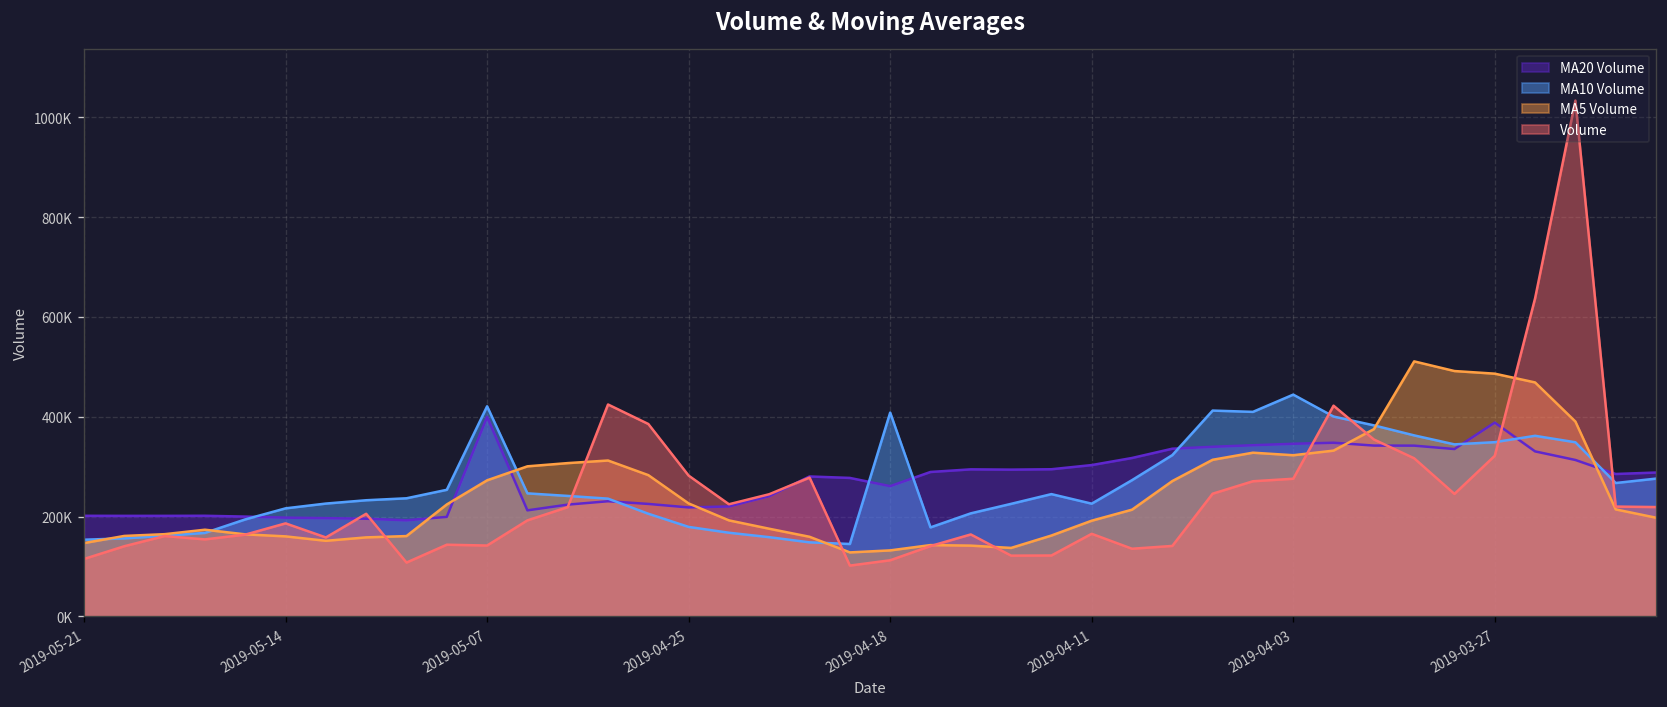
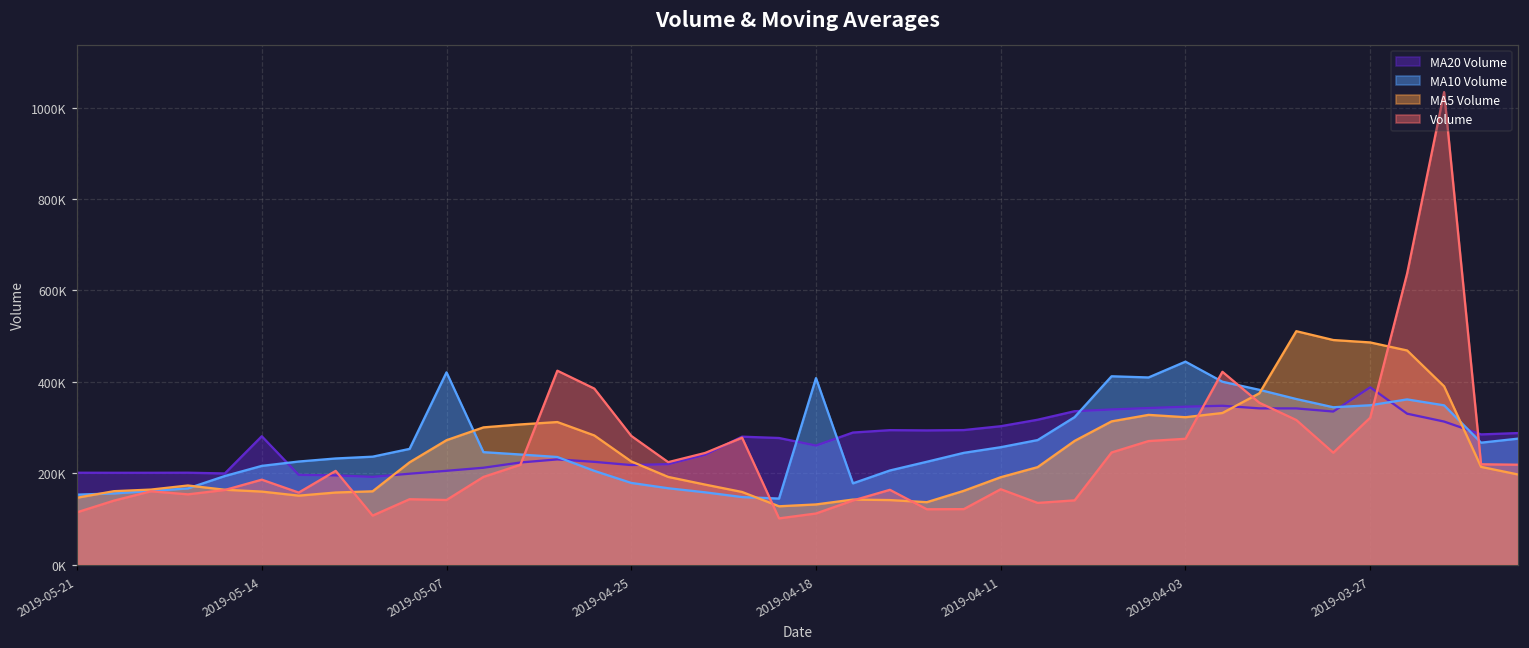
MA20 Volume, 2019-05-14: 200000 -> 280000
MA20 Volume, 2019-05-07: 400000 -> 210000
MA10 Volume, 2019-04-11: 230000 -> 260000
